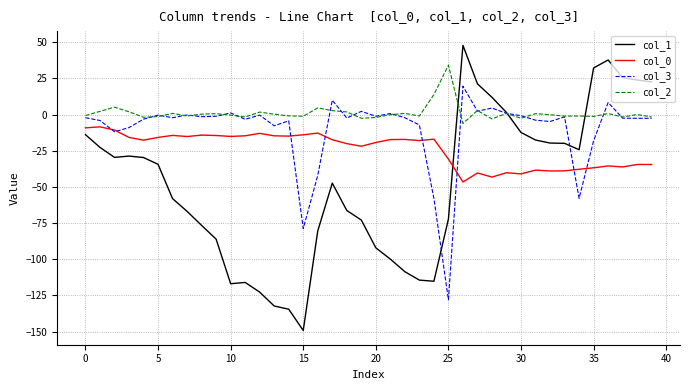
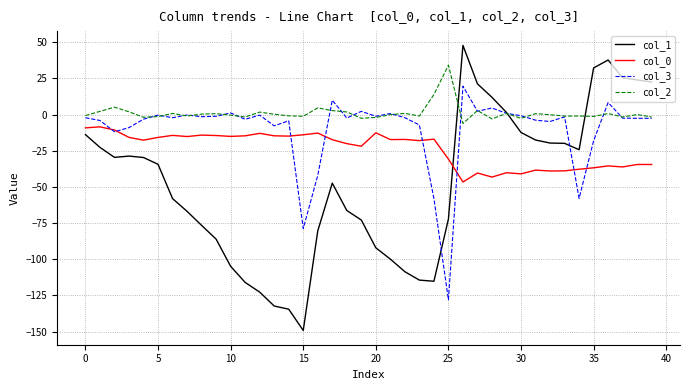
col_1, 10: -117 -> -105
col_0, 20: -19 -> -13
